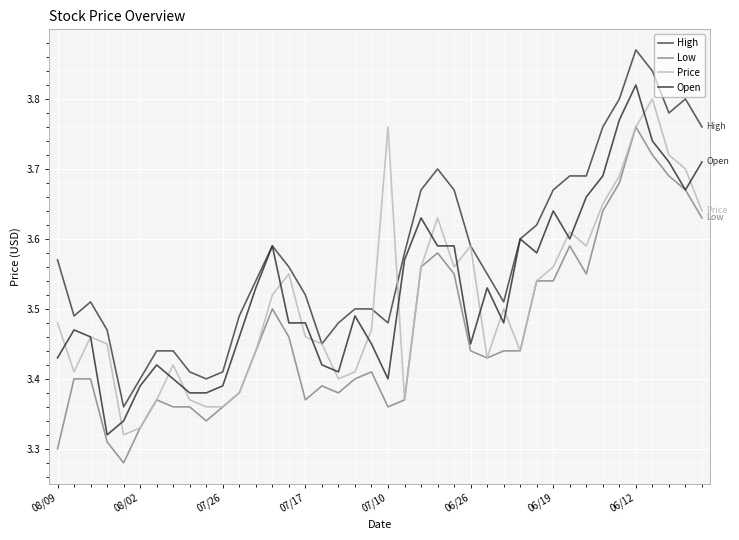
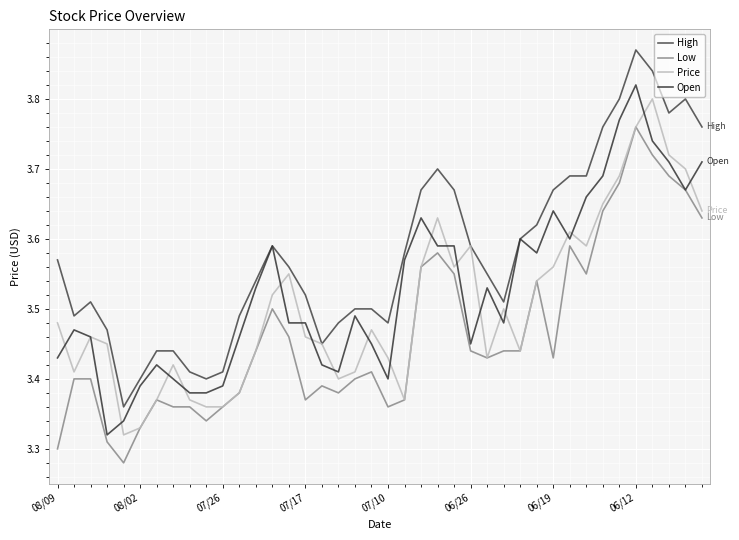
Price, 07/10: 3.76 -> 3.43
Low, 06/19: 3.54 -> 3.43
